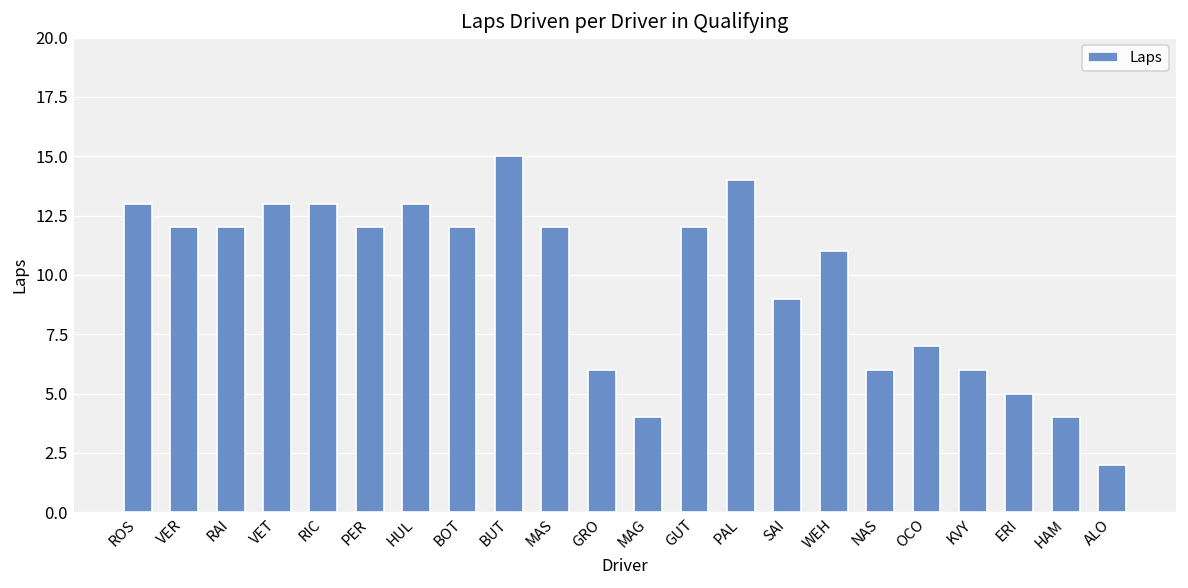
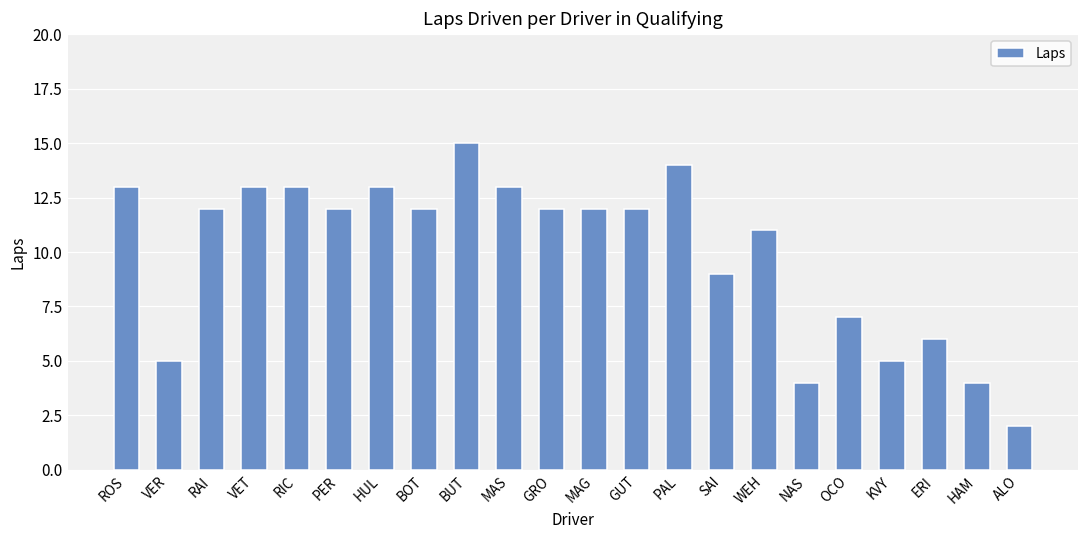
VER: 12 -> 5
MAS: 12 -> 13
GRO: 6 -> 12
MAG: 4 -> 12
NAS: 6 -> 4
KVY: 6 -> 5
ERI: 5 -> 6
